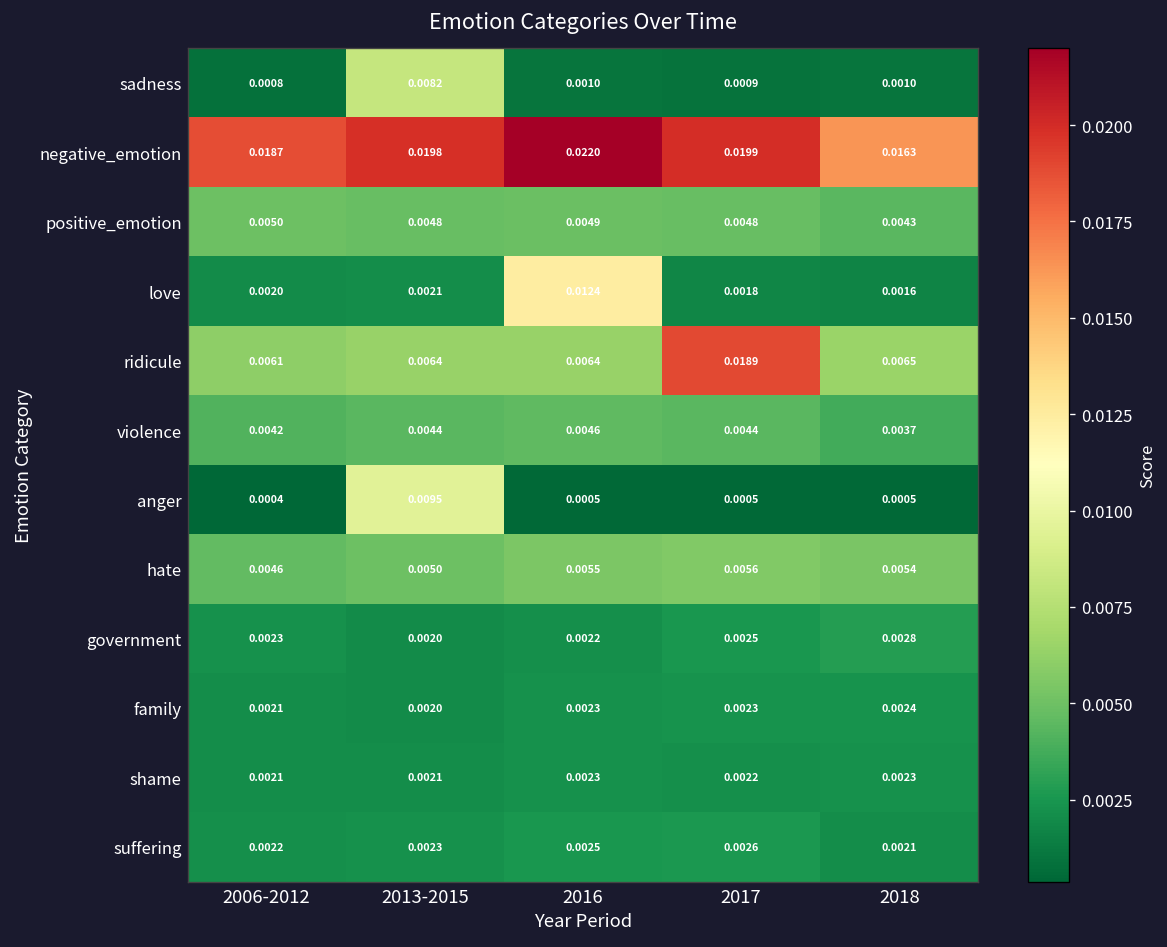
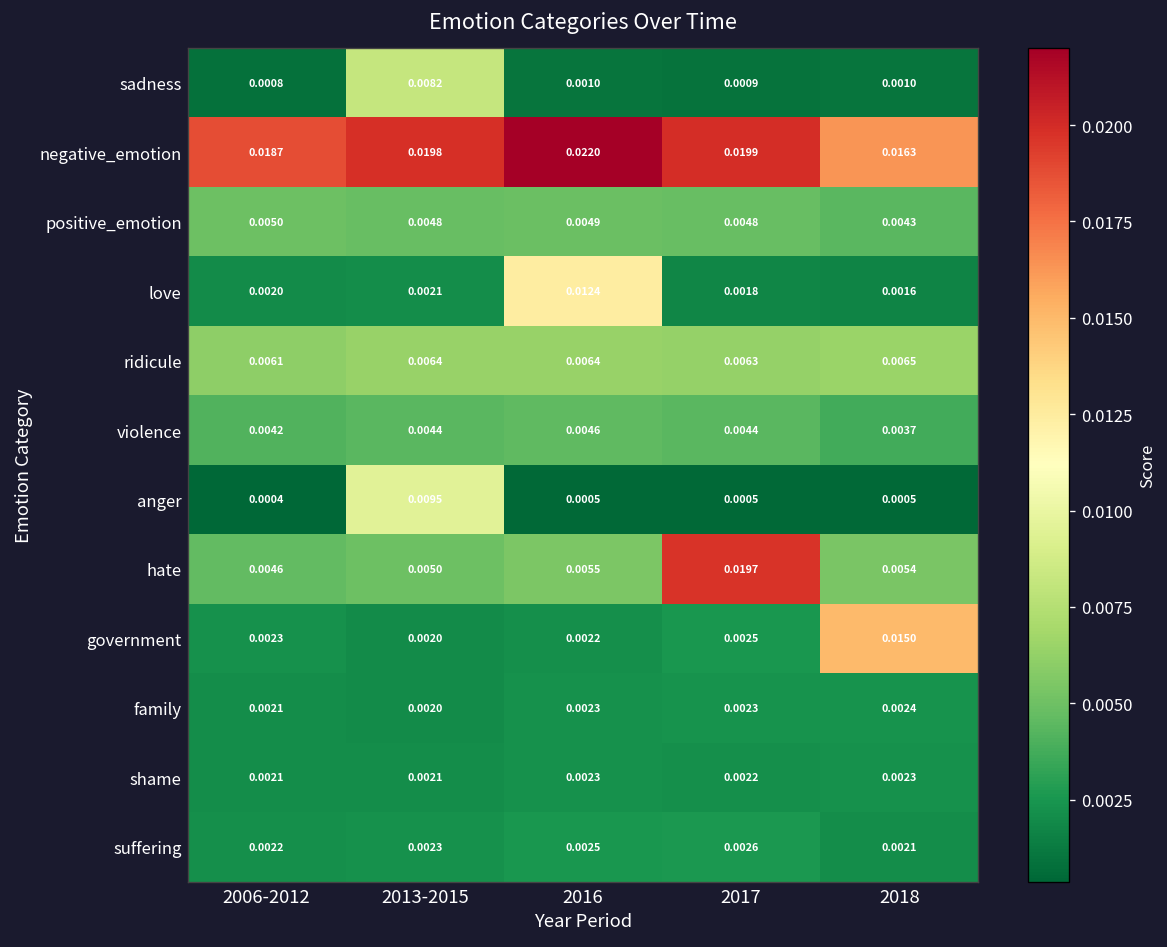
ridicule, 2017: 0.0189 -> 0.0063
hate, 2017: 0.0056 -> 0.0197
government, 2018: 0.0028 -> 0.0150
